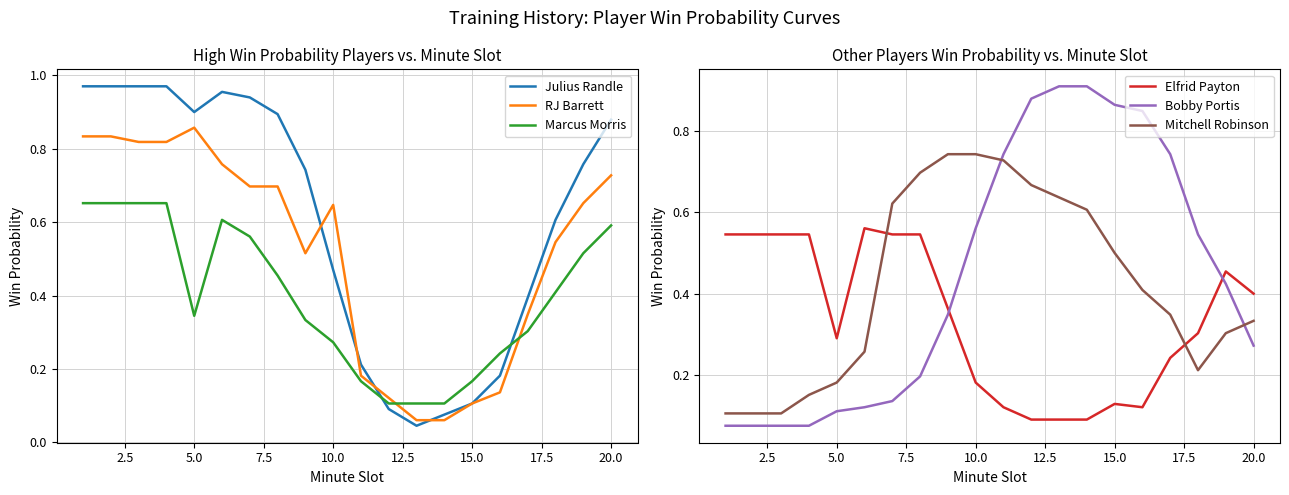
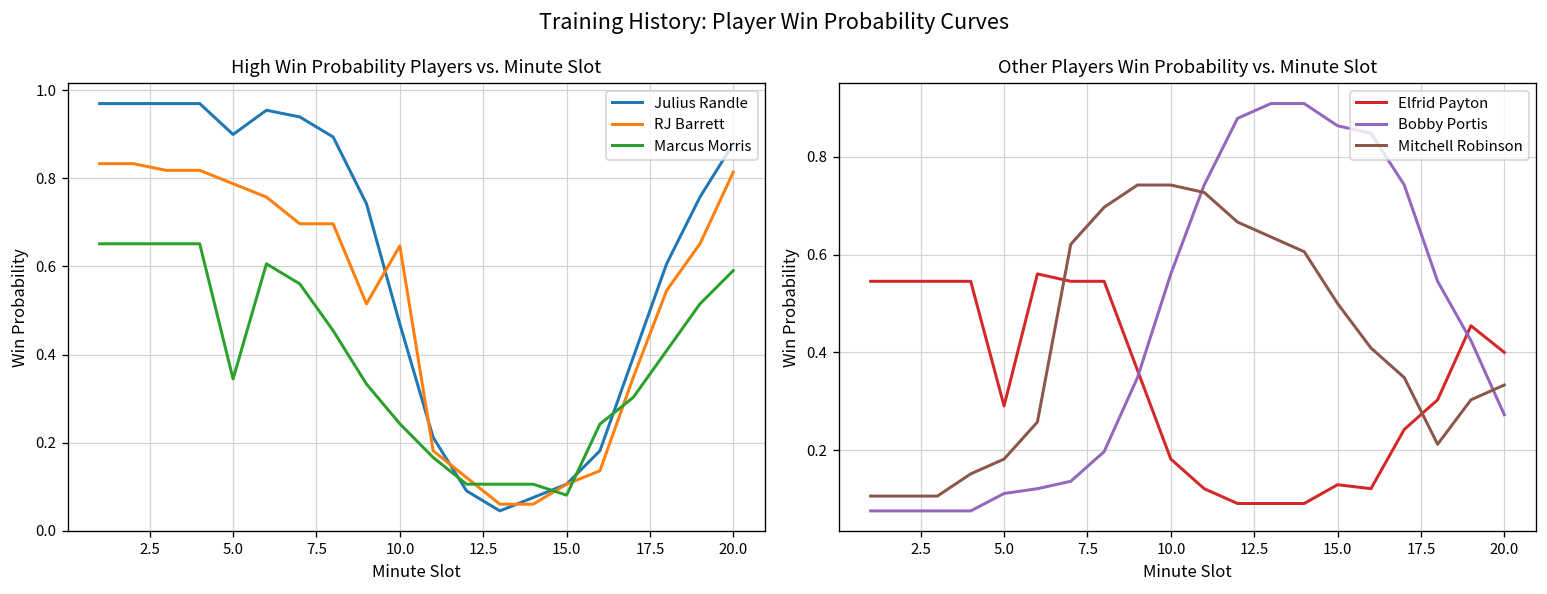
High Win Probability Players vs. Minute Slot, RJ Barrett, 5.0: 0.86 -> 0.79
High Win Probability Players vs. Minute Slot, Marcus Morris, 10.0: 0.27 -> 0.24
High Win Probability Players vs. Minute Slot, Marcus Morris, 15.0: 0.17 -> 0.08
High Win Probability Players vs. Minute Slot, RJ Barrett, 20.0: 0.73 -> 0.81
